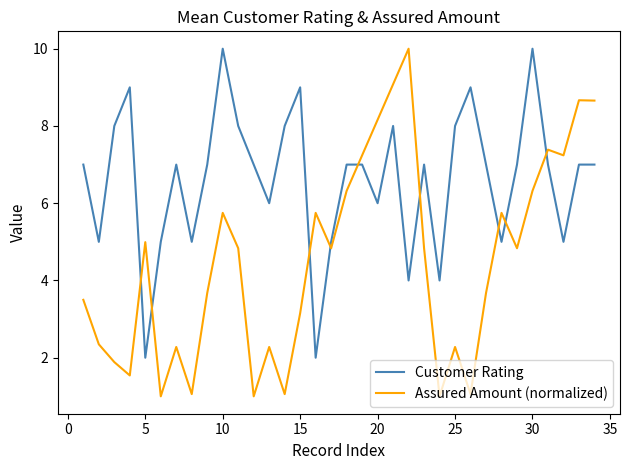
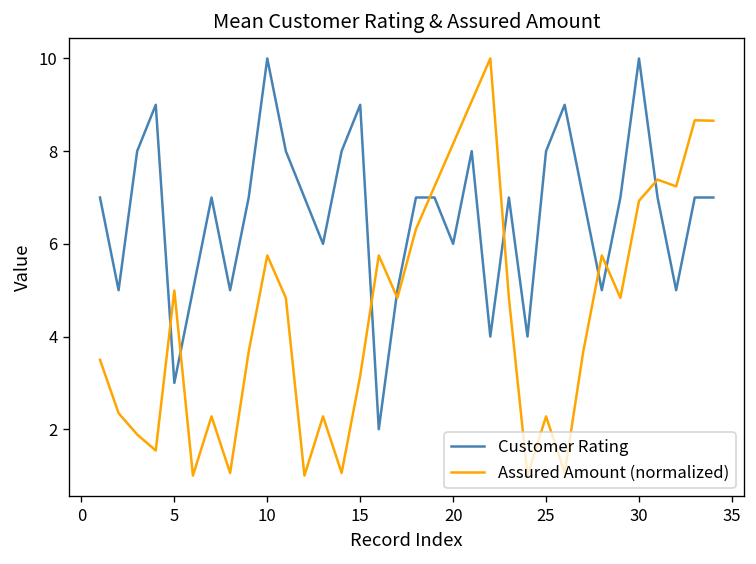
Customer Rating, 5: 2 -> 3
Assured Amount (normalized), 30: 6.3 -> 6.9
